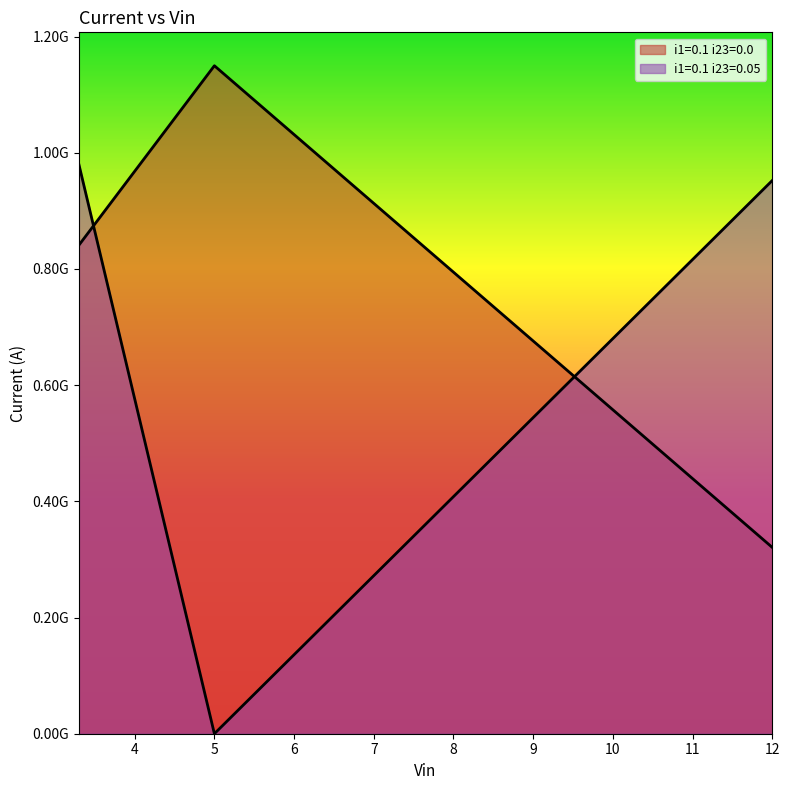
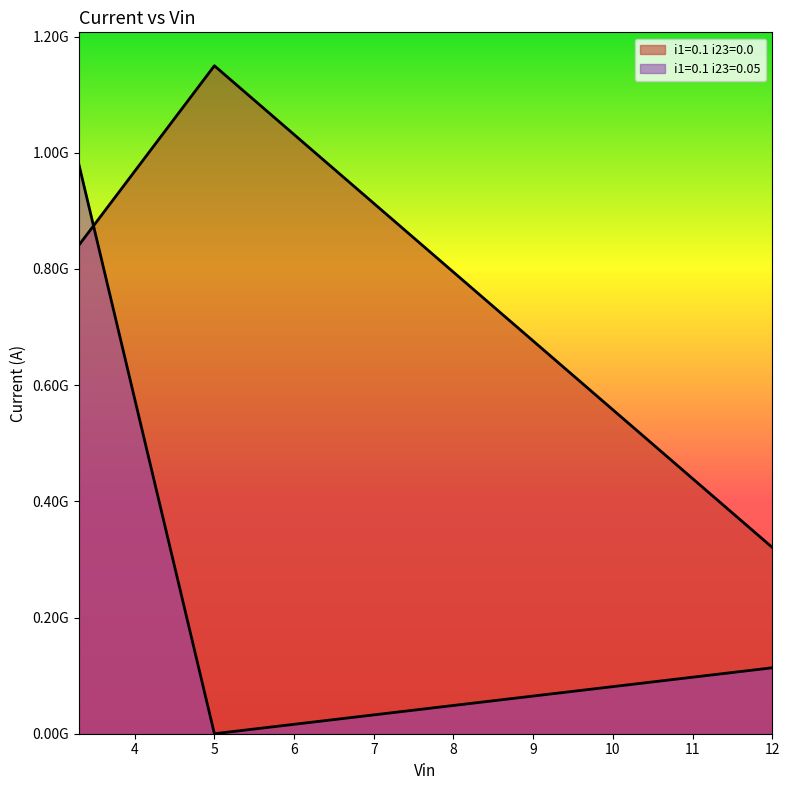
i1=0.1 i23=0.05, 12: 950000000 -> 110000000
